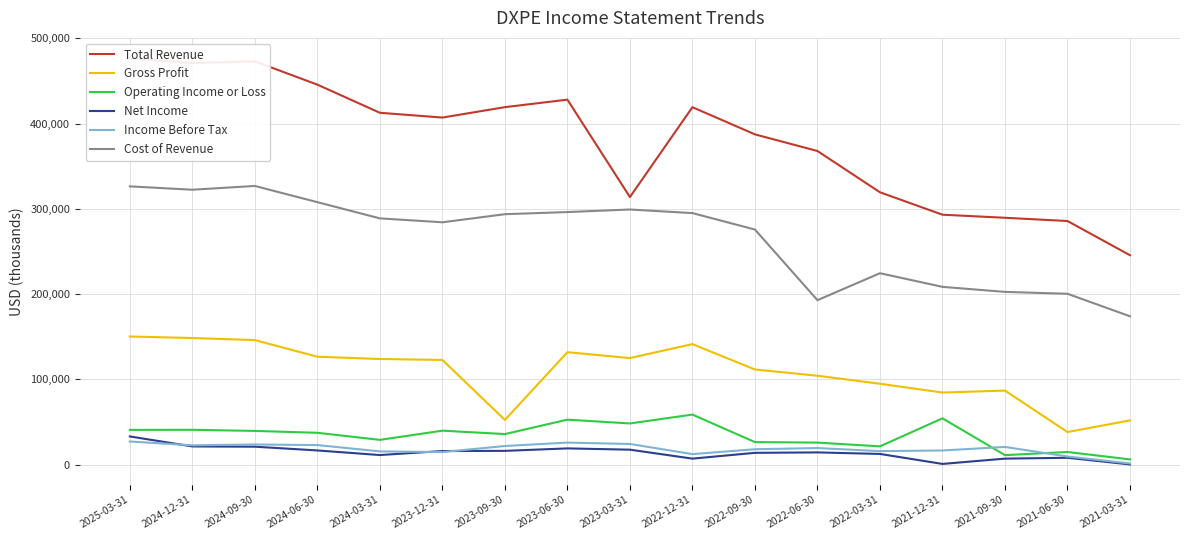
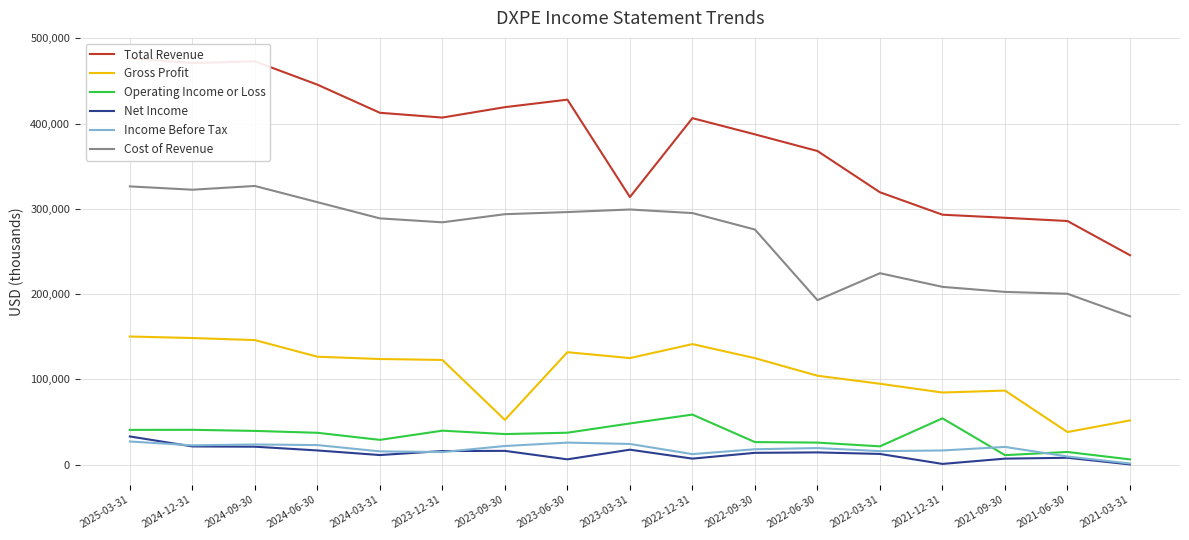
Operating Income or Loss, 2023-06-30: 50,000 -> 40,000
Net Income, 2023-06-30: 20,000 -> 10,000
Total Revenue, 2022-12-31: 420,000 -> 410,000
Gross Profit, 2022-09-30: 110,000 -> 120,000
